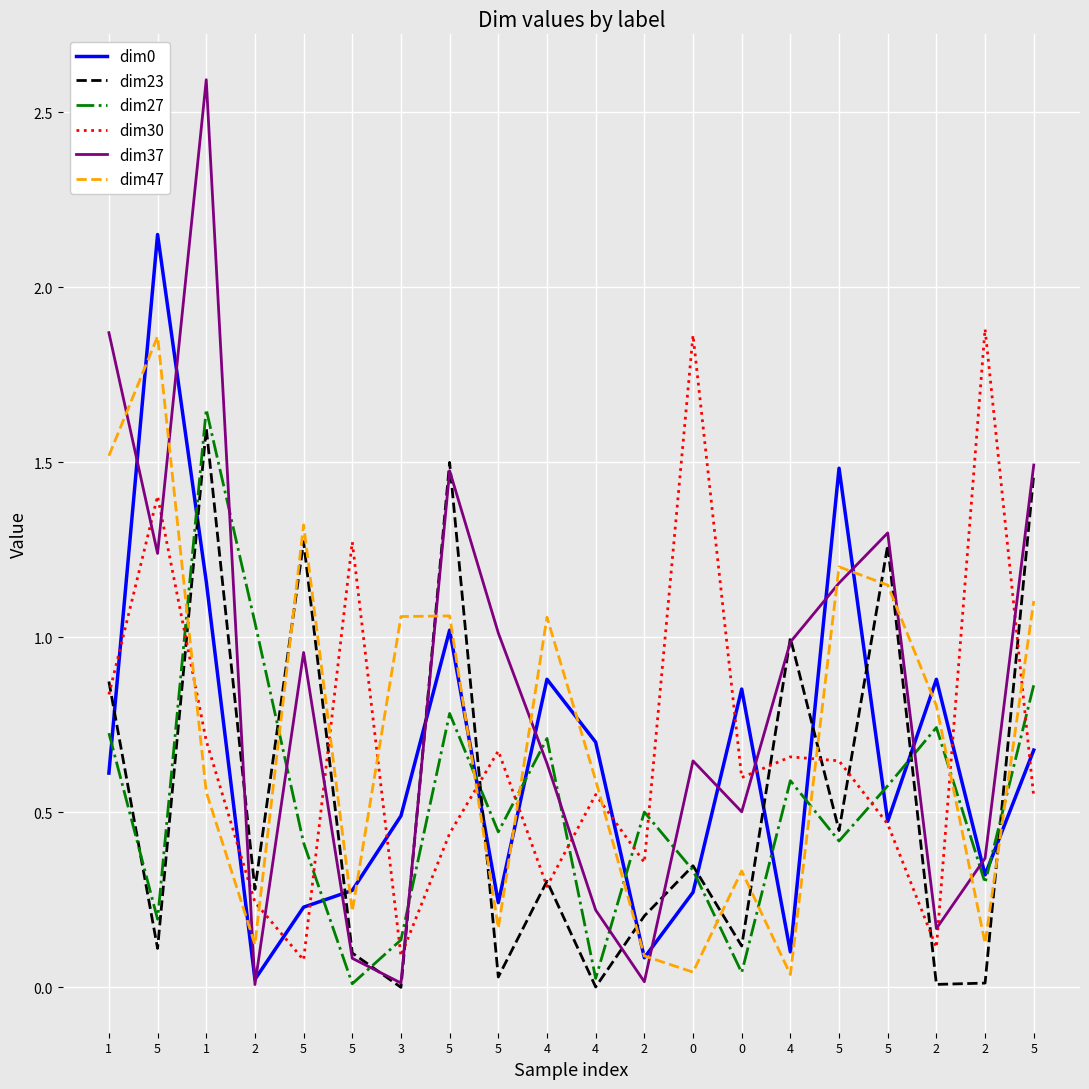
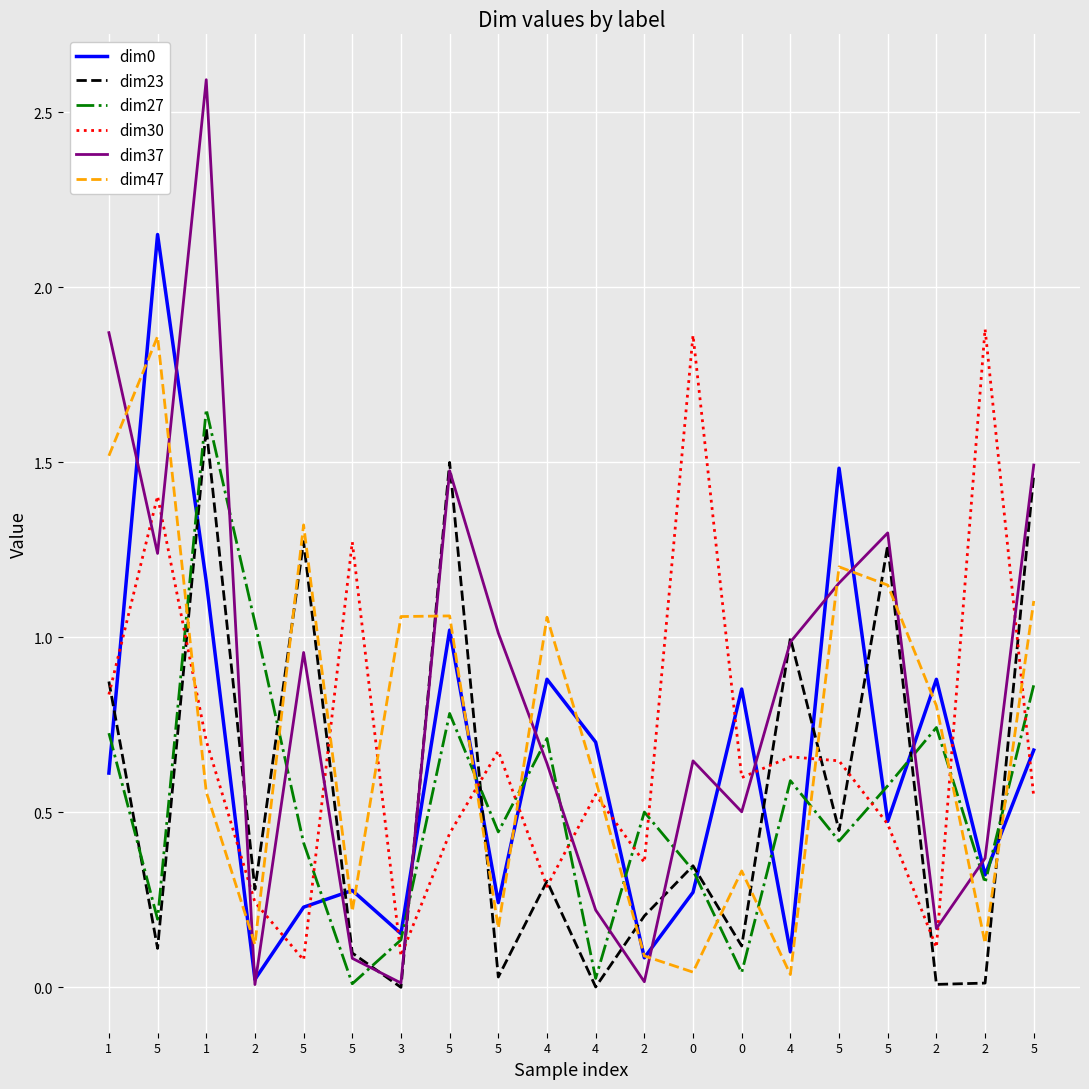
dim0, 3: 0.49 -> 0.15
